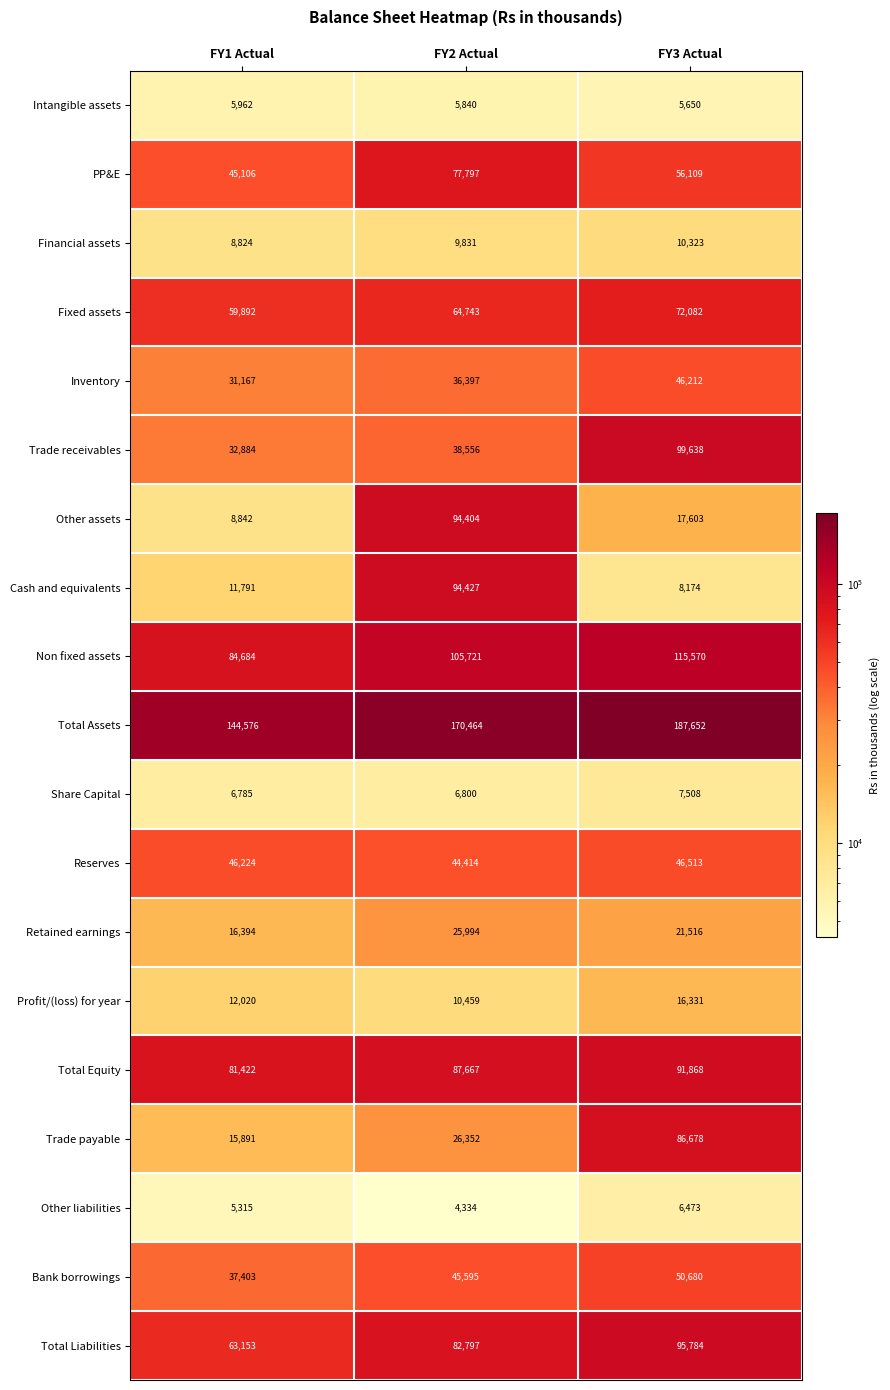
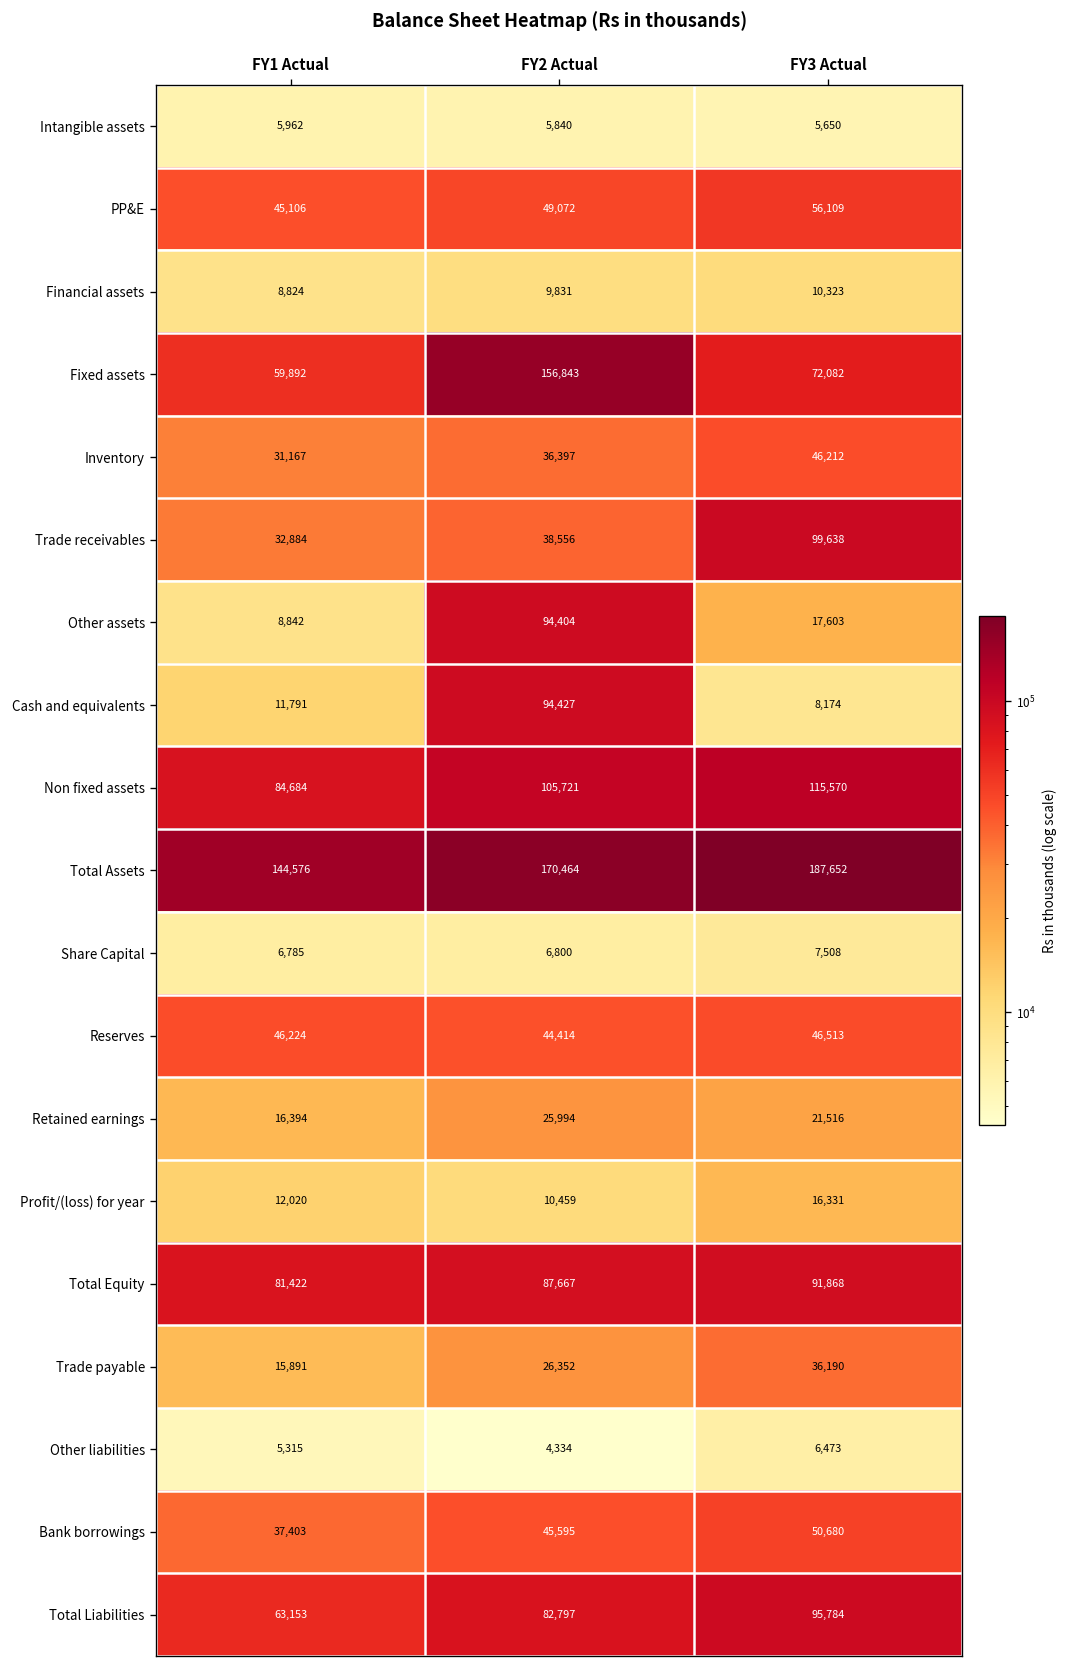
PP&E, FY2 Actual: 77,797 -> 49,072
Fixed assets, FY2 Actual: 64,743 -> 156,843
Trade payable, FY3 Actual: 86,678 -> 36,190
